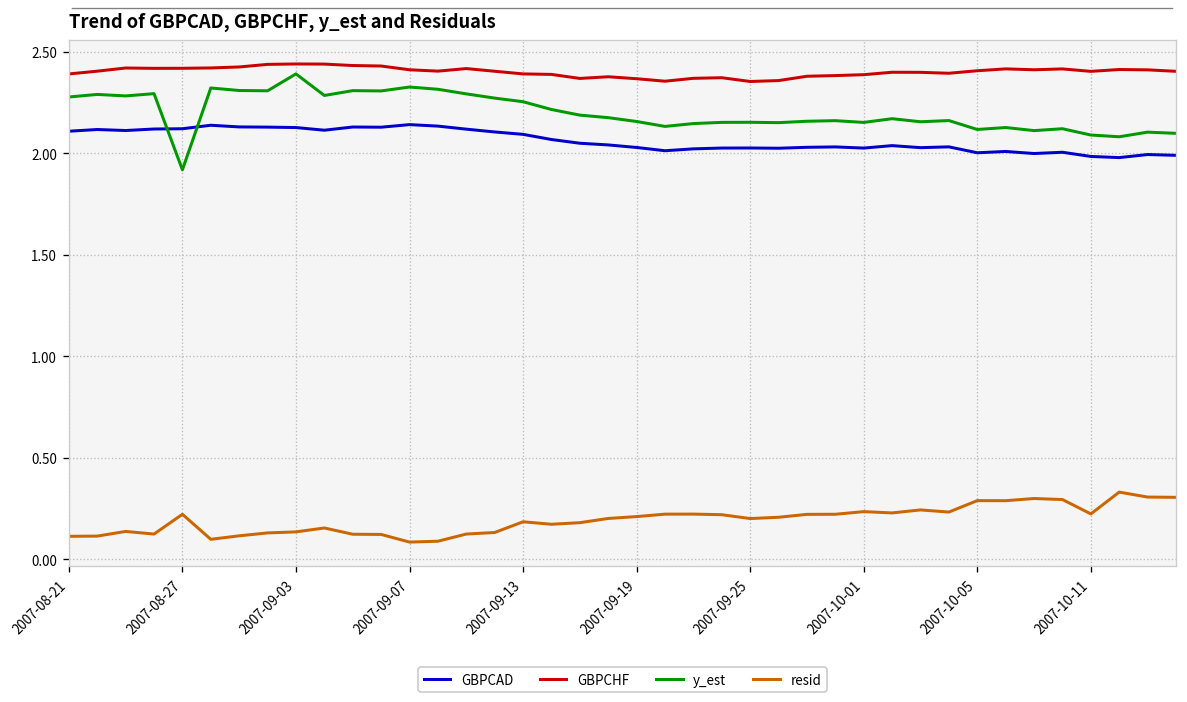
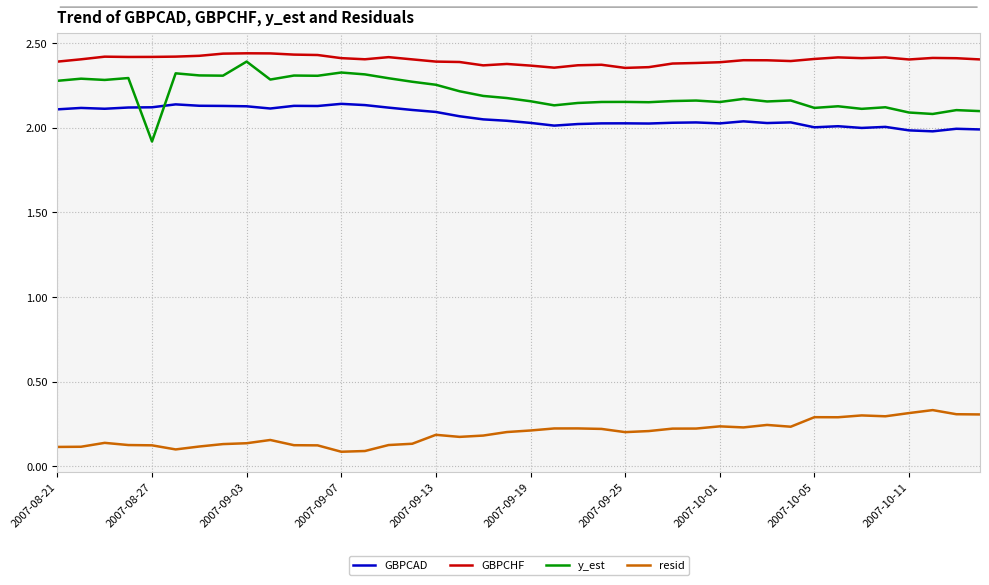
resid, 2007-08-27: 0.22 -> 0.12
resid, 2007-10-11: 0.22 -> 0.31
